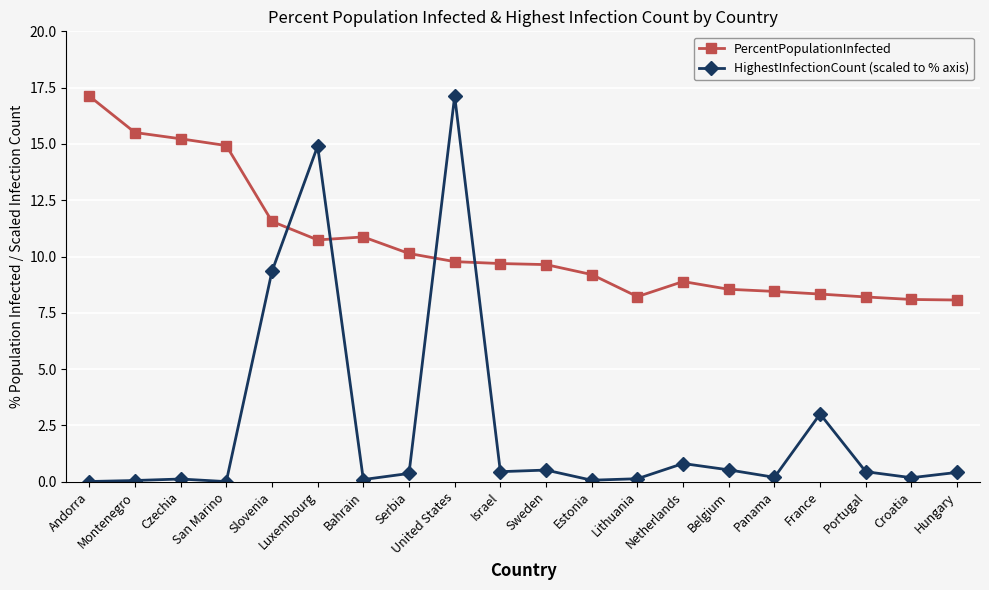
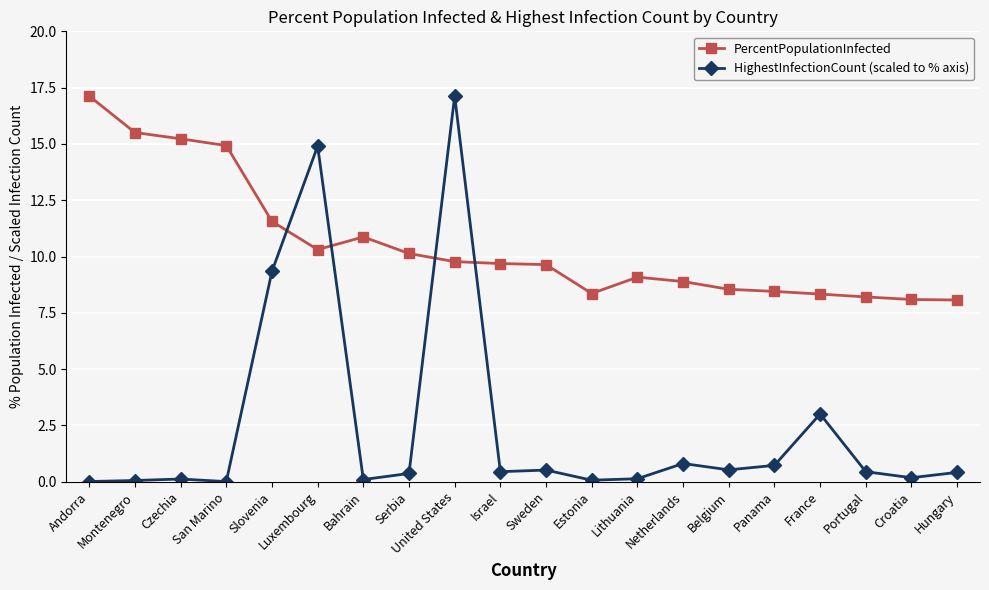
PercentPopulationInfected, Luxembourg: 10.7 -> 10.3
PercentPopulationInfected, Estonia: 9.2 -> 8.4
PercentPopulationInfected, Lithuania: 8.2 -> 9.1
HighestInfectionCount (scaled to % axis), Panama: 0.2 -> 0.7
